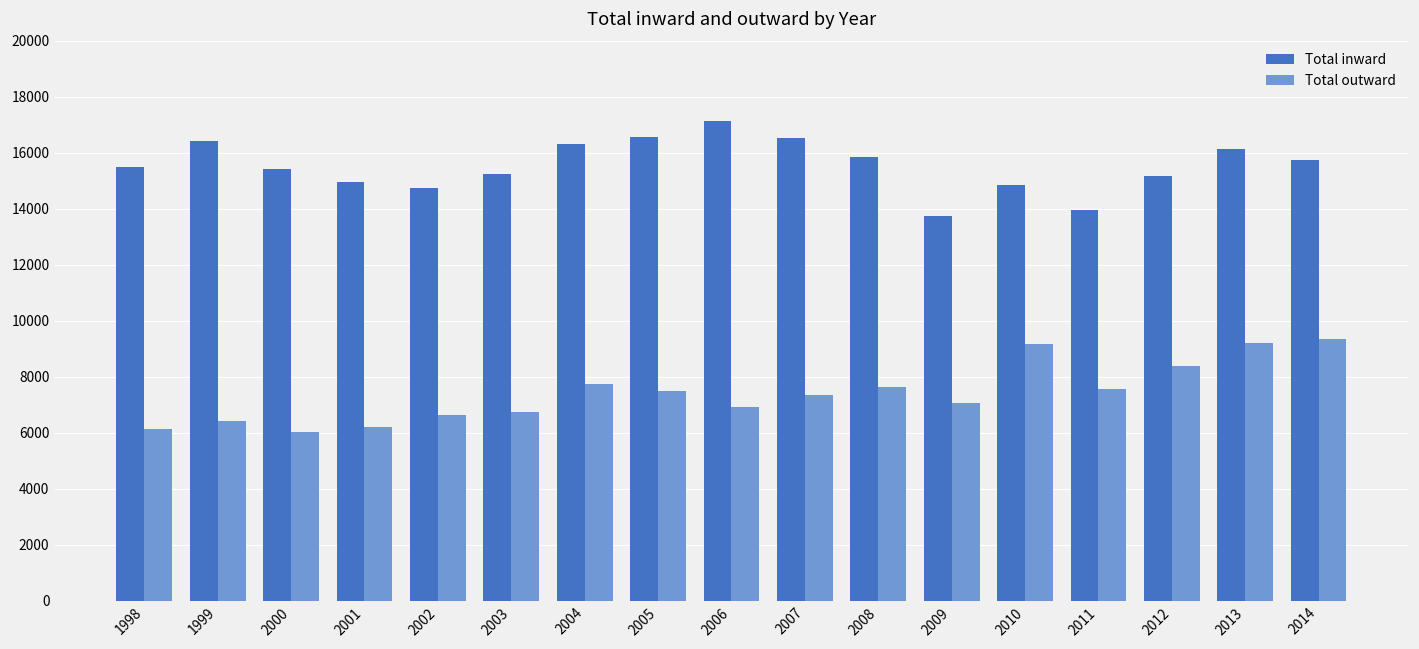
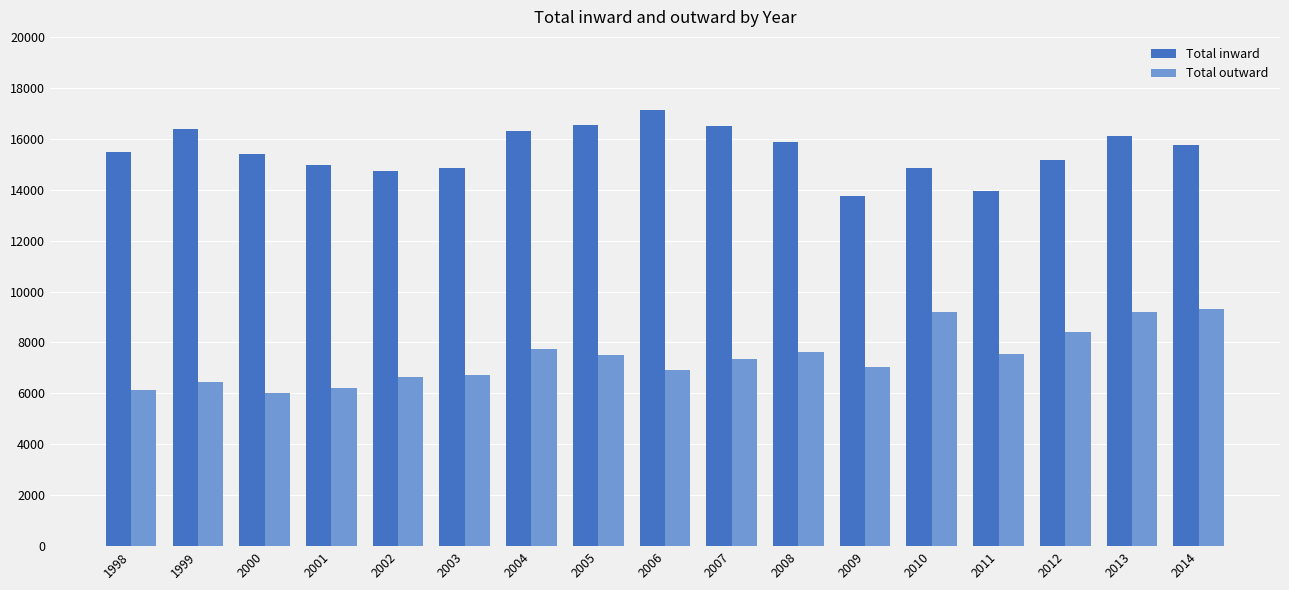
Total inward, 2003: 15300 -> 14900
